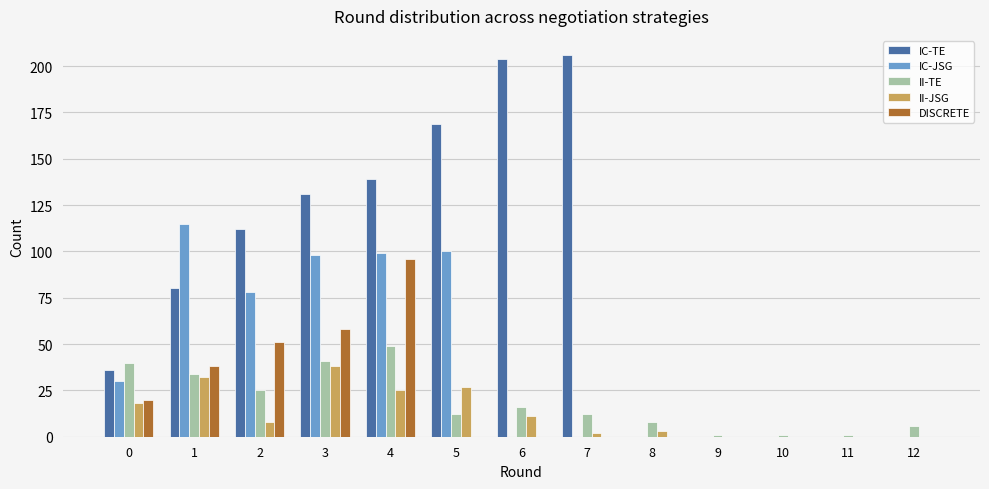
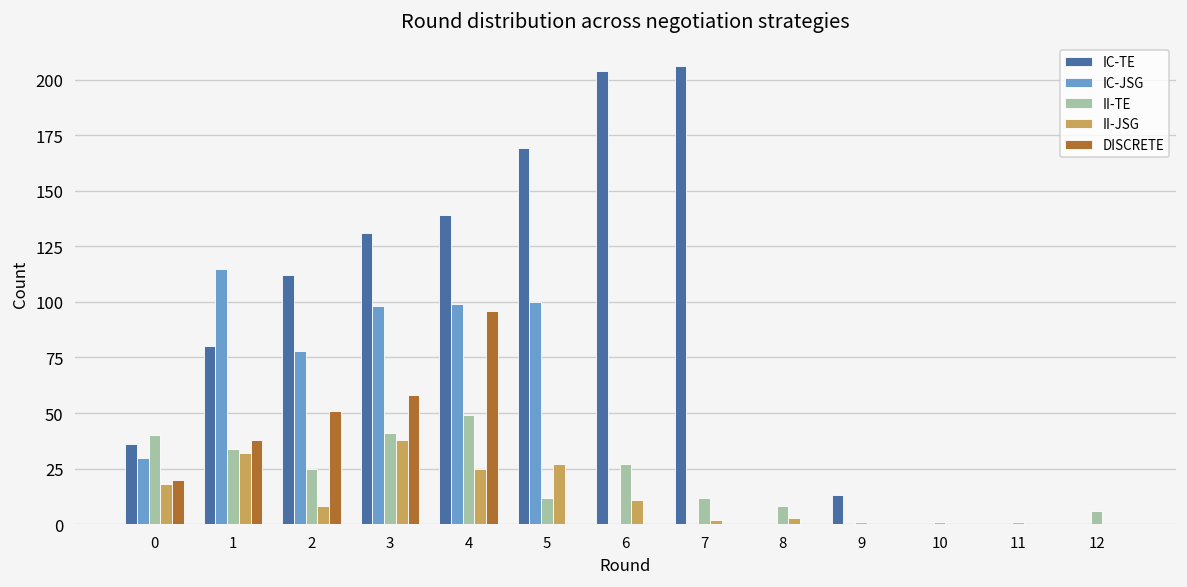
II-TE, 6: 16 -> 27
IC-TE, 9: 0 -> 13
